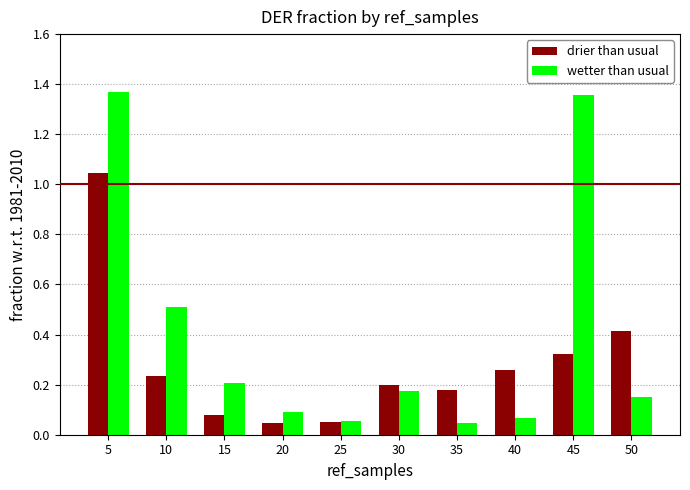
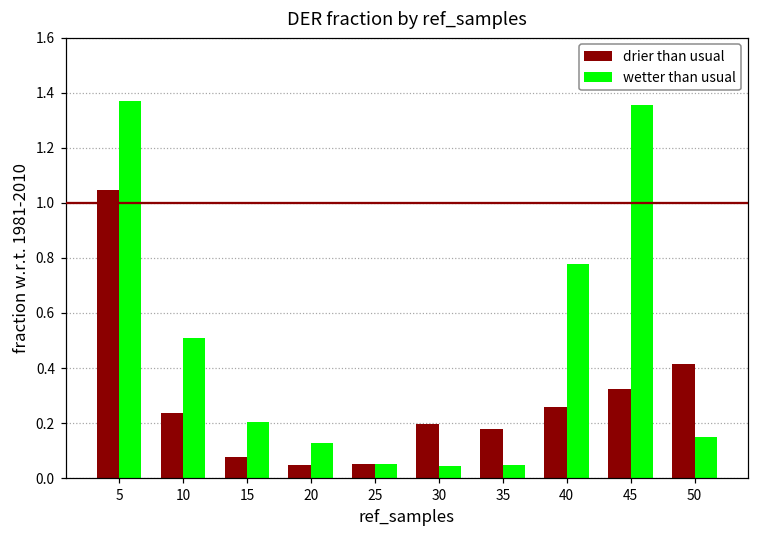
wetter than usual, 20: 0.09 -> 0.13
wetter than usual, 30: 0.17 -> 0.05
wetter than usual, 40: 0.07 -> 0.78
